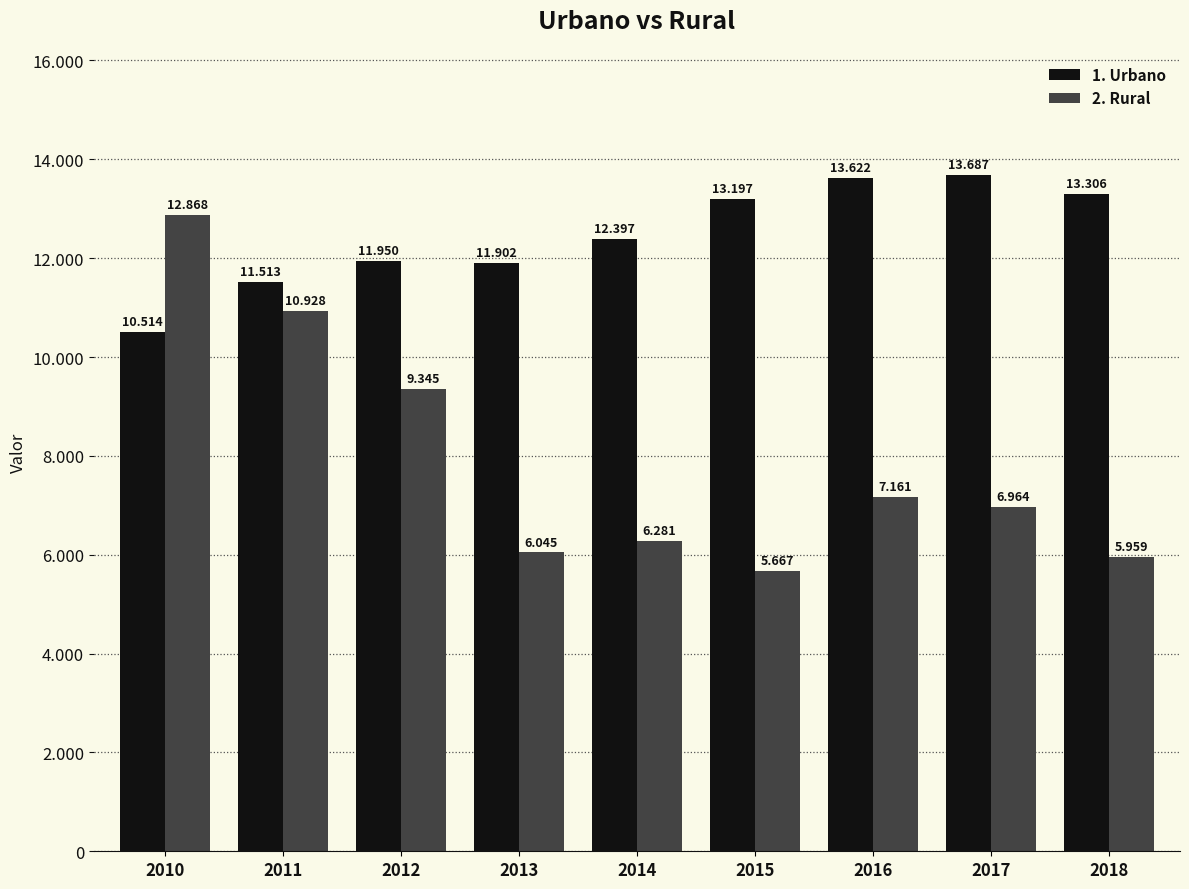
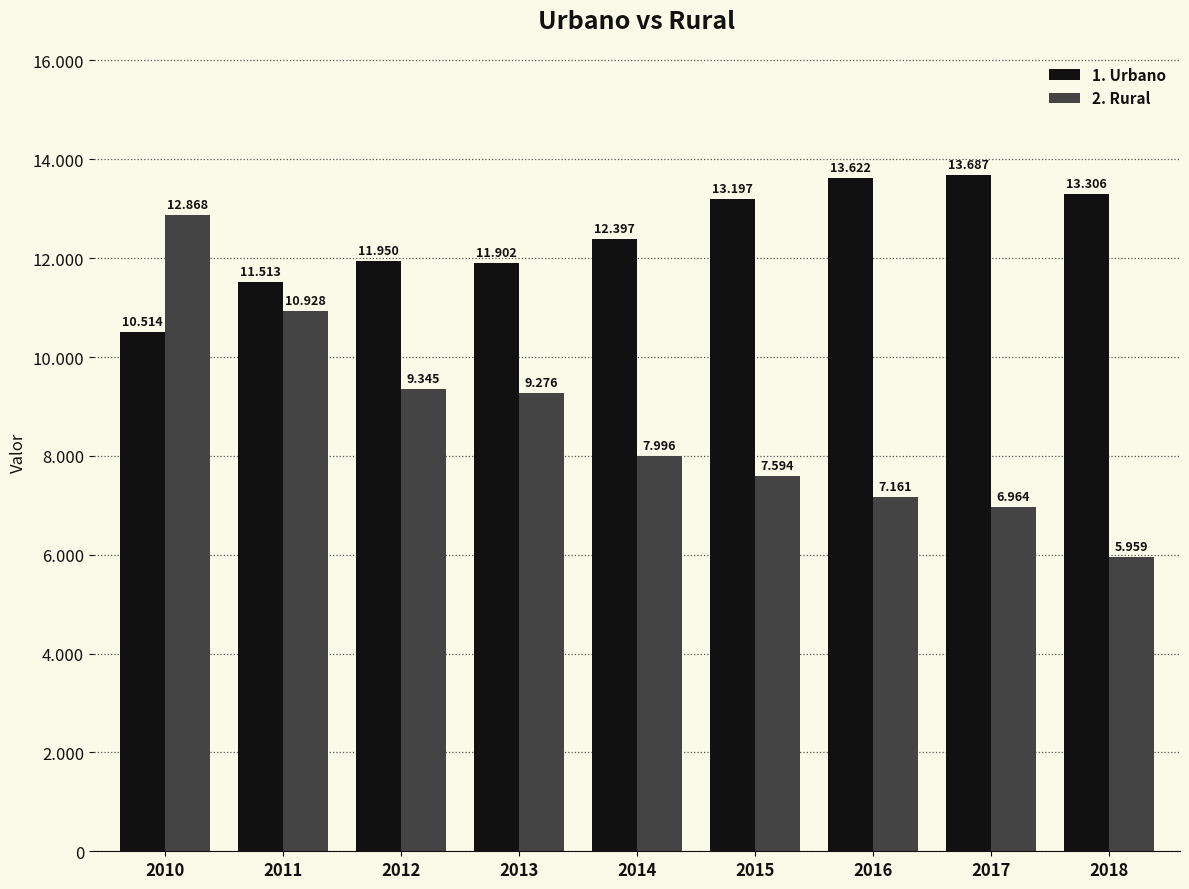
2. Rural, 2013: 6.045 -> 9.276
2. Rural, 2014: 6.281 -> 7.996
2. Rural, 2015: 5.667 -> 7.594
